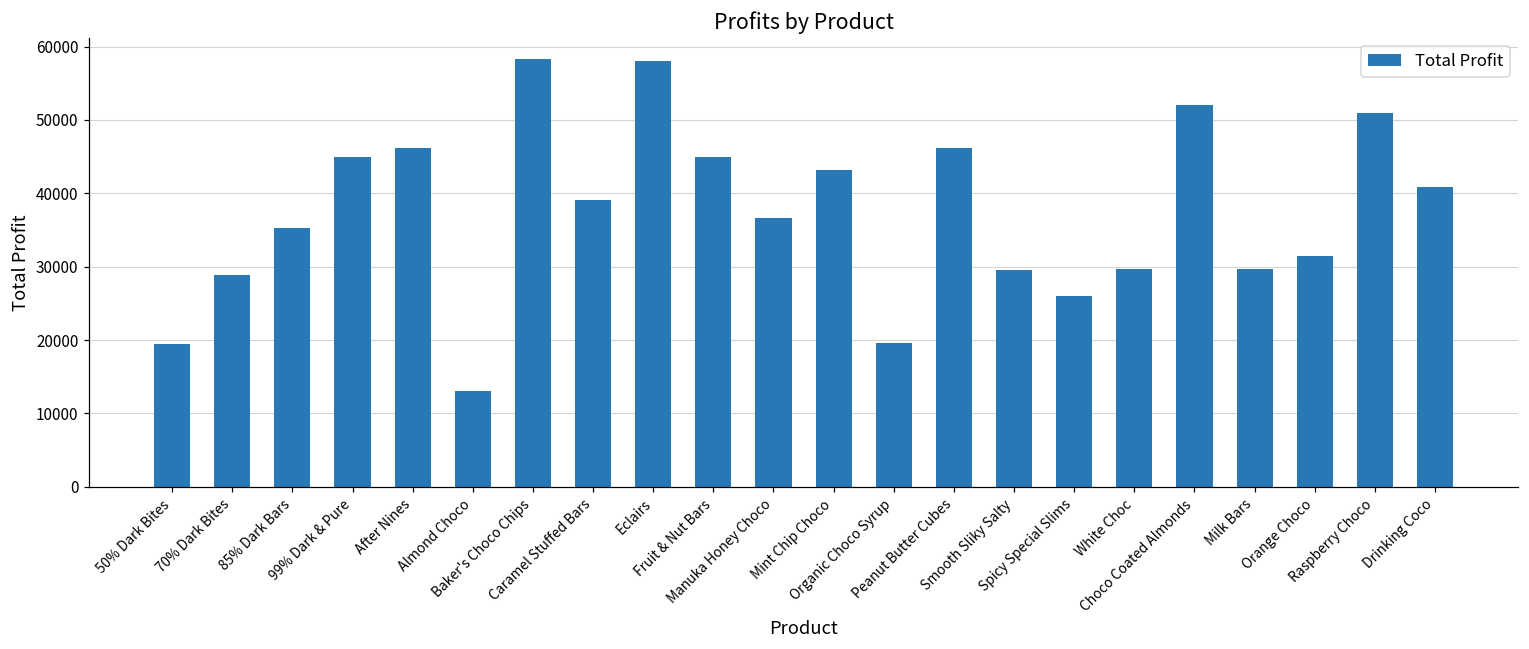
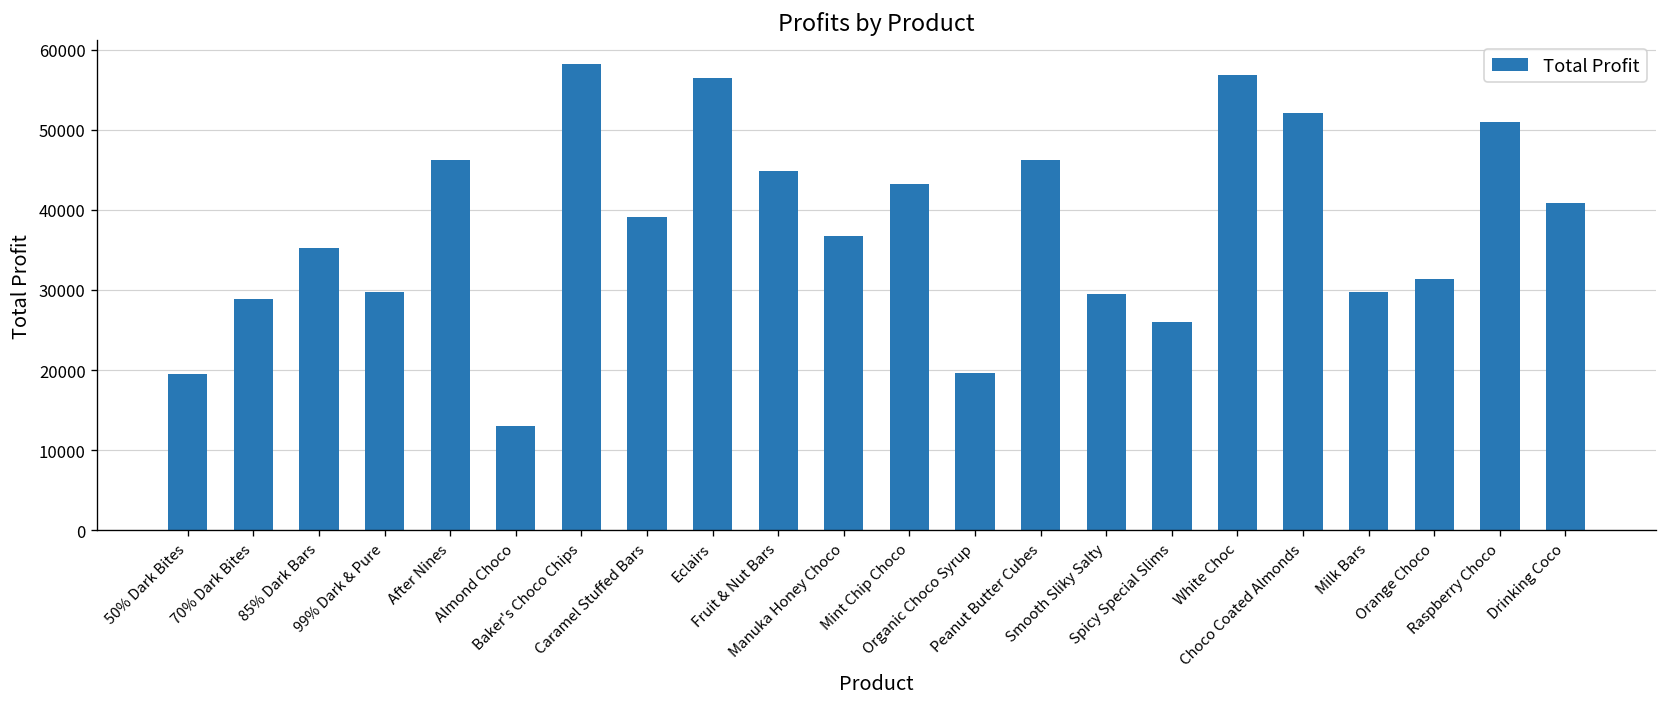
99% Dark & Pure: 45000 -> 30000
Eclairs: 58000 -> 56000
White Choc: 30000 -> 57000
